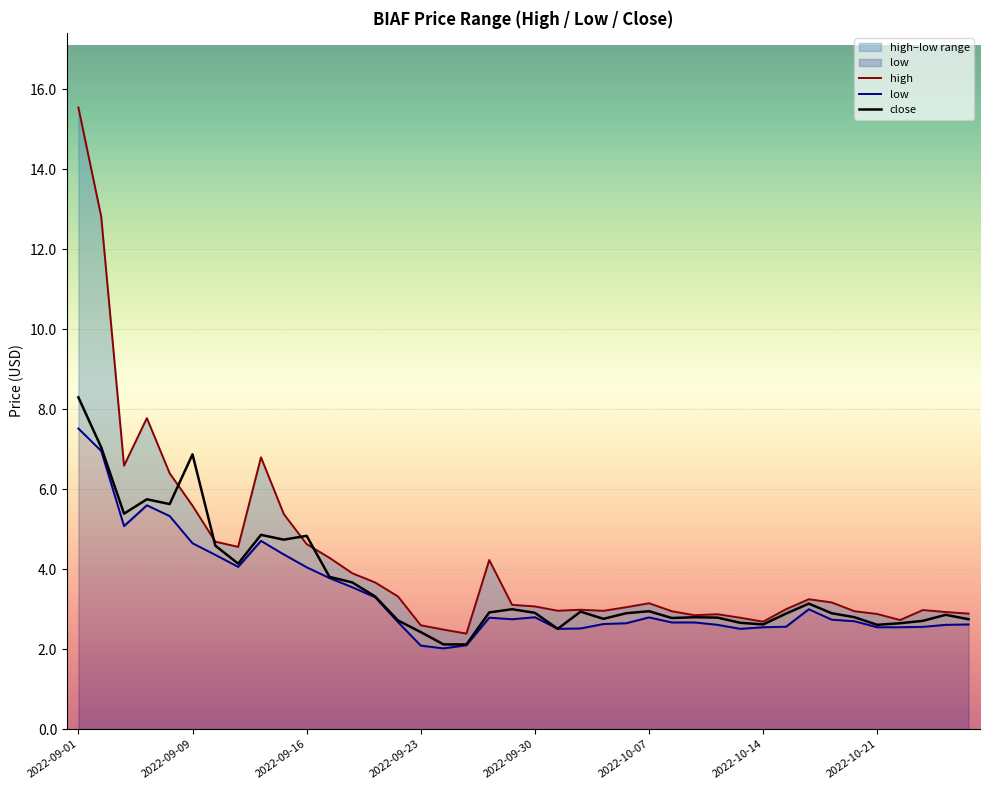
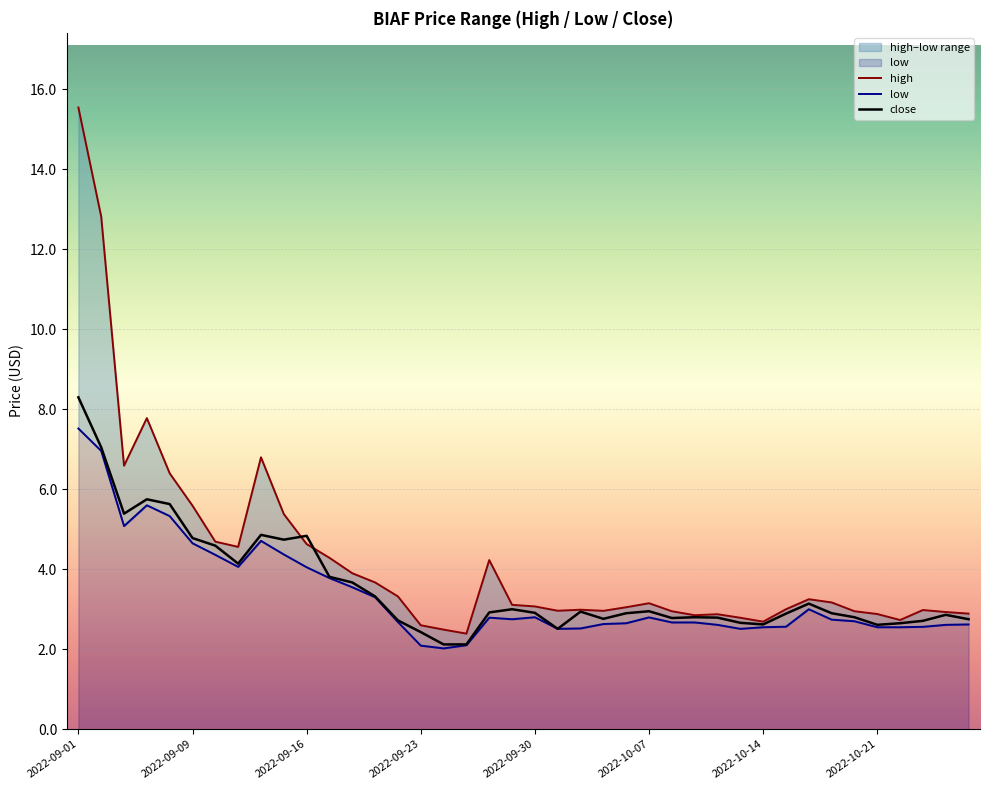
close, 2022-09-09: 6.9 -> 4.8
